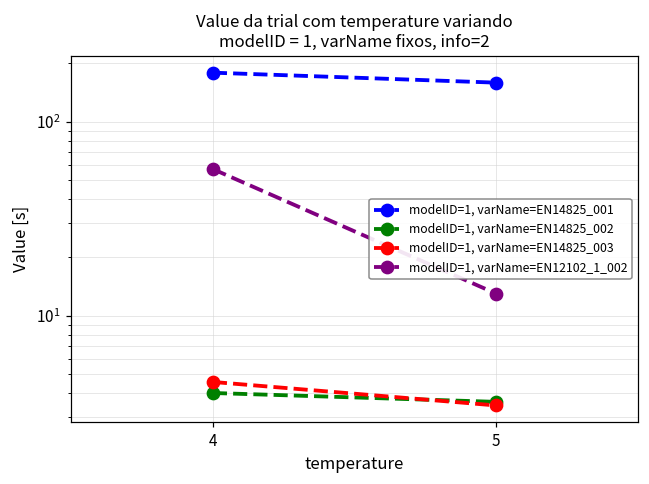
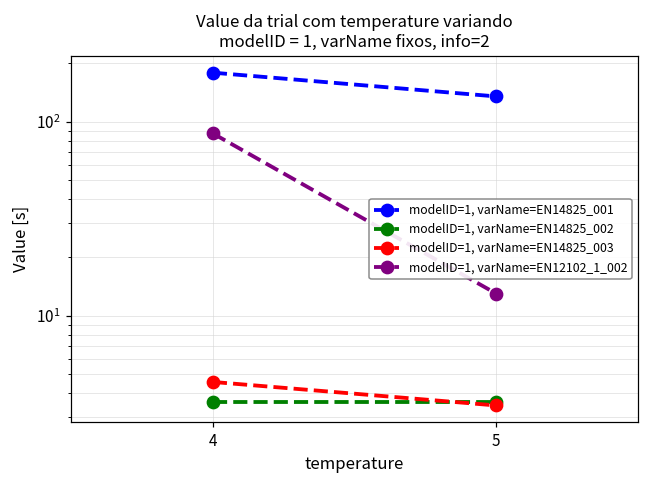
modelID=1, varName=EN14825_002, 4: 4.0 -> 3.6
modelID=1, varName=EN12102_1_002, 4: 57 -> 90
modelID=1, varName=EN14825_001, 5: 160 -> 140
